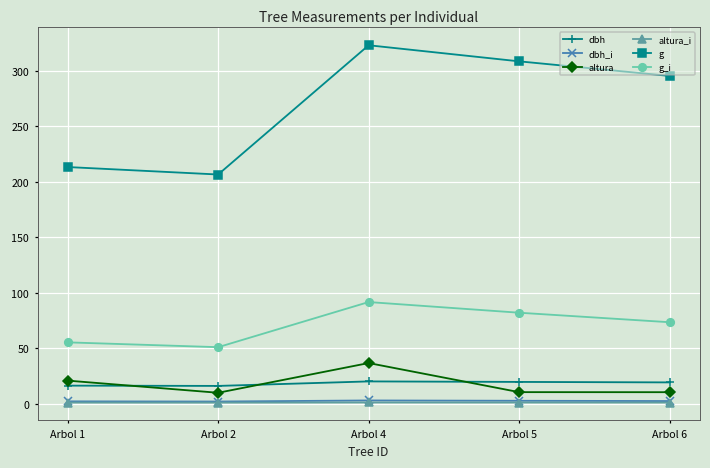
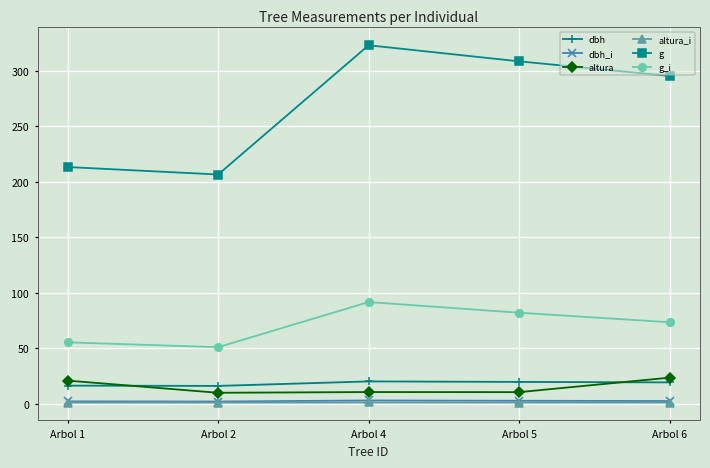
altura, Arbol 4: 37 -> 11
altura, Arbol 6: 11 -> 24
